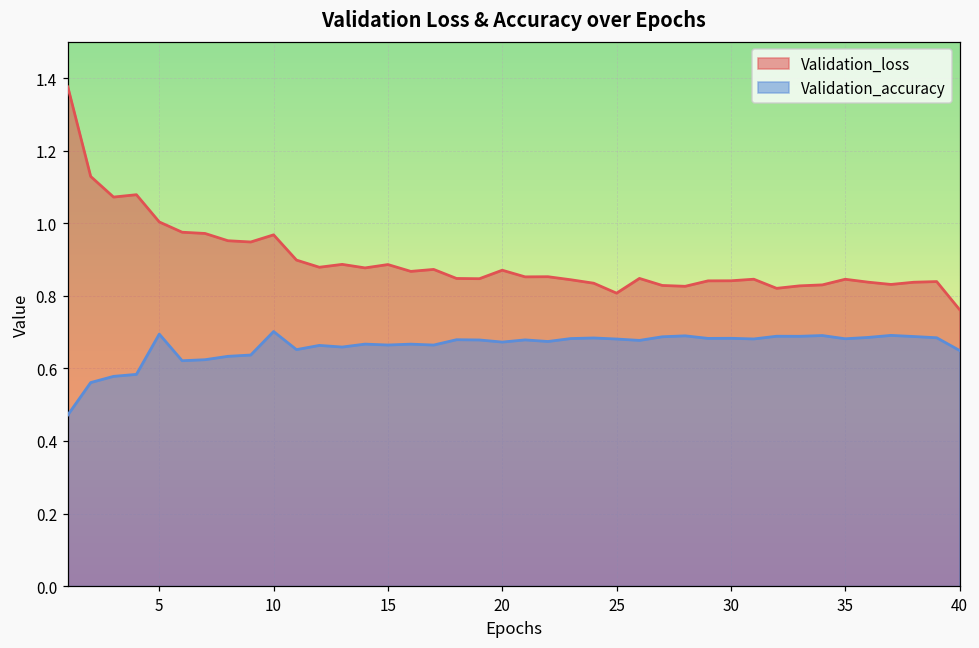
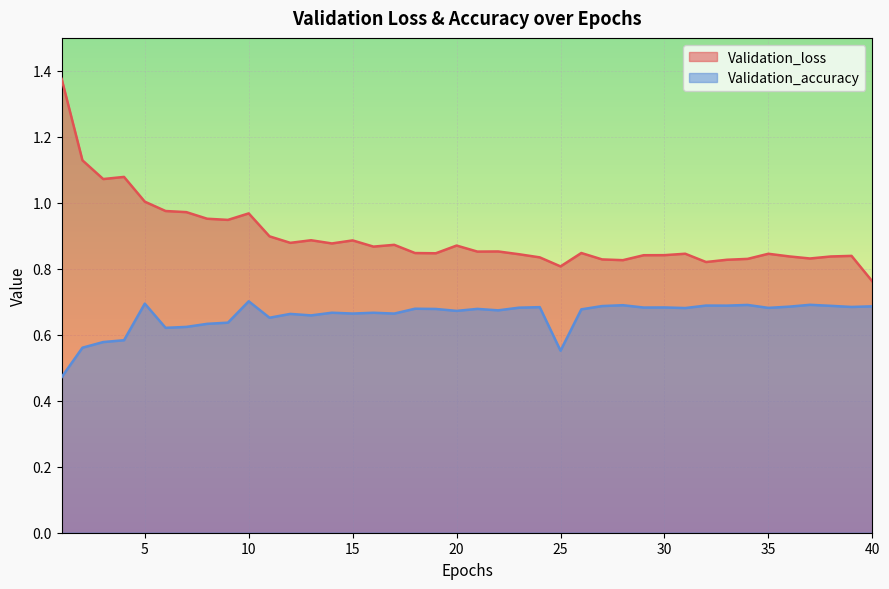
Validation_accuracy, 25: 0.68 -> 0.55
Validation_accuracy, 40: 0.65 -> 0.69
